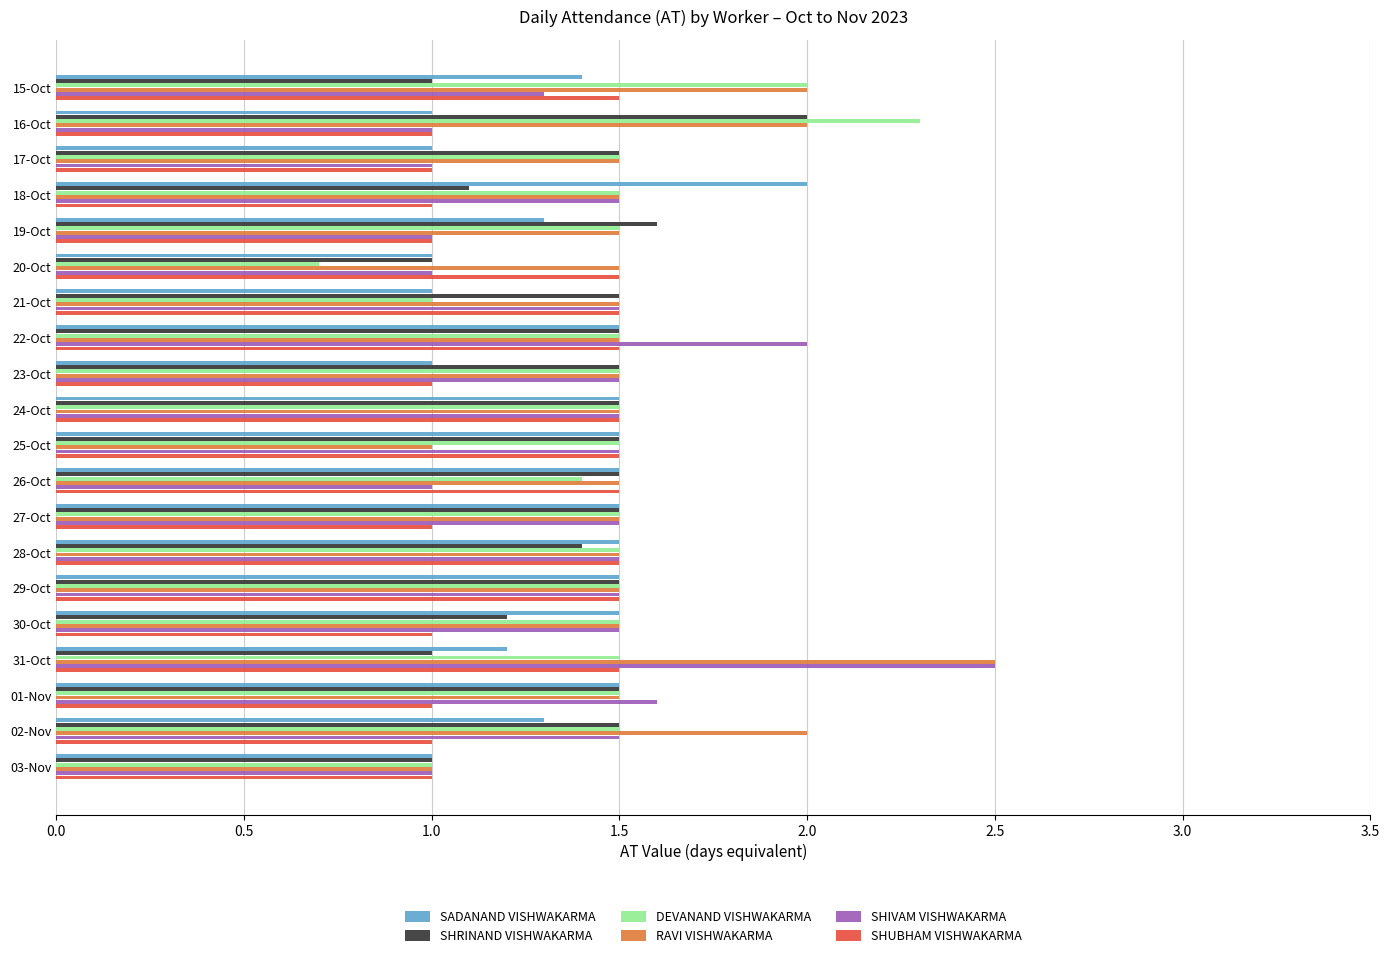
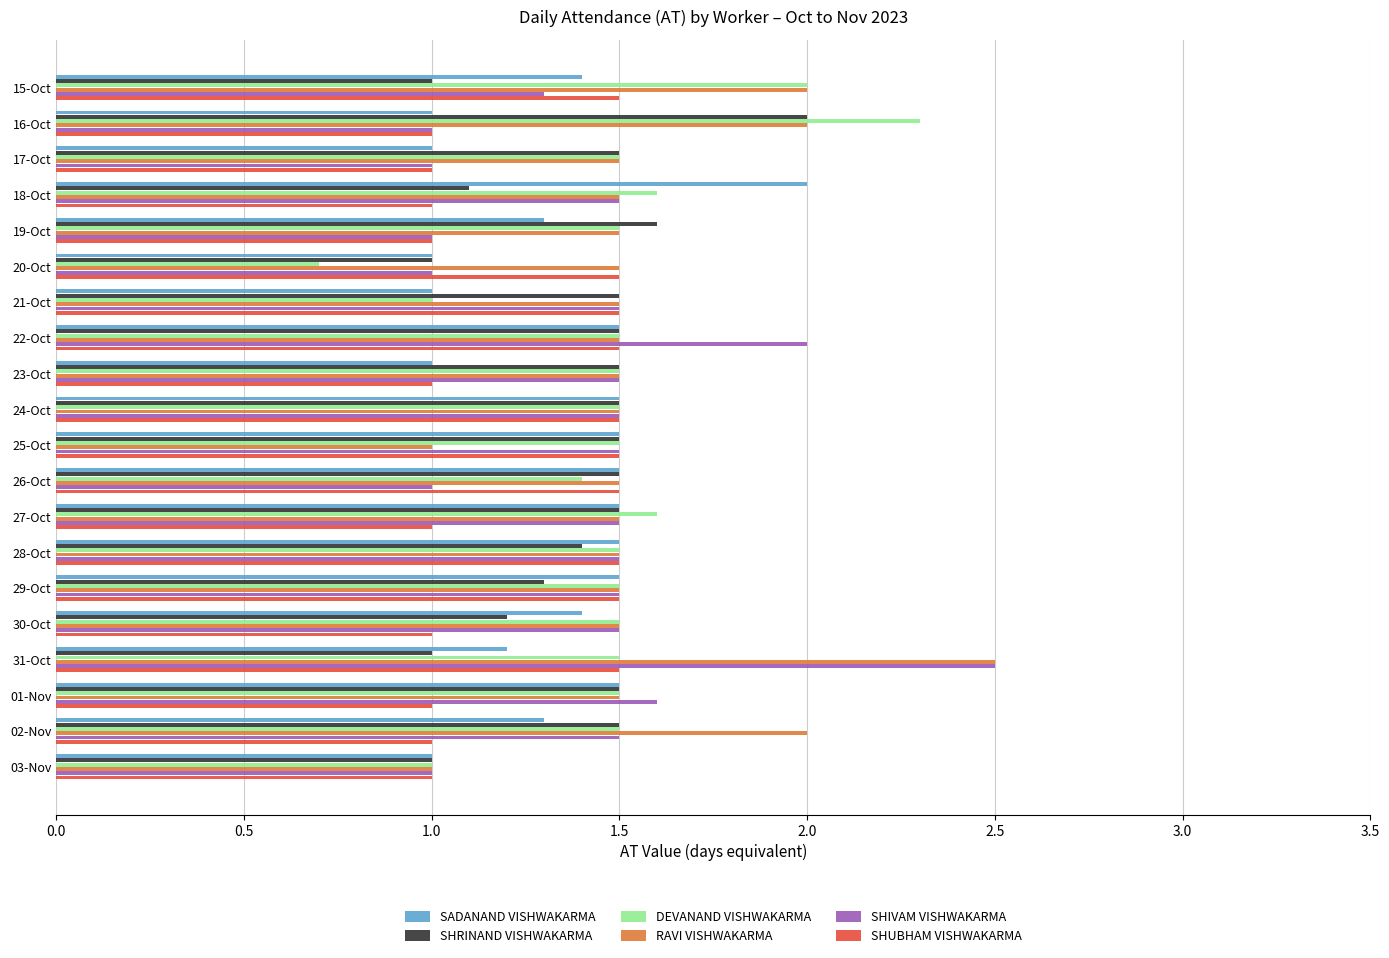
DEVANAND VISHWAKARMA, 18-Oct: 1.5 -> 1.6
DEVANAND VISHWAKARMA, 27-Oct: 1.5 -> 1.6
SHRINAND VISHWAKARMA, 29-Oct: 1.5 -> 1.3
SADANAND VISHWAKARMA, 30-Oct: 1.5 -> 1.4
